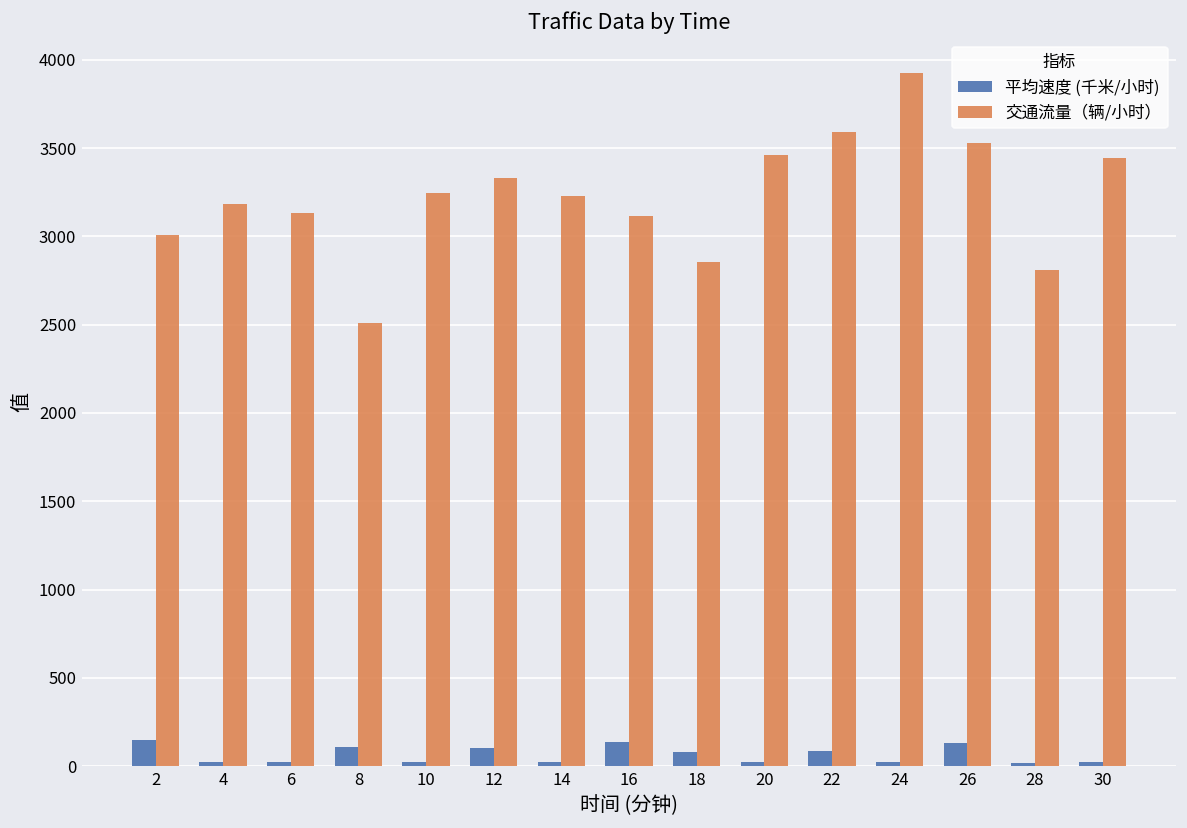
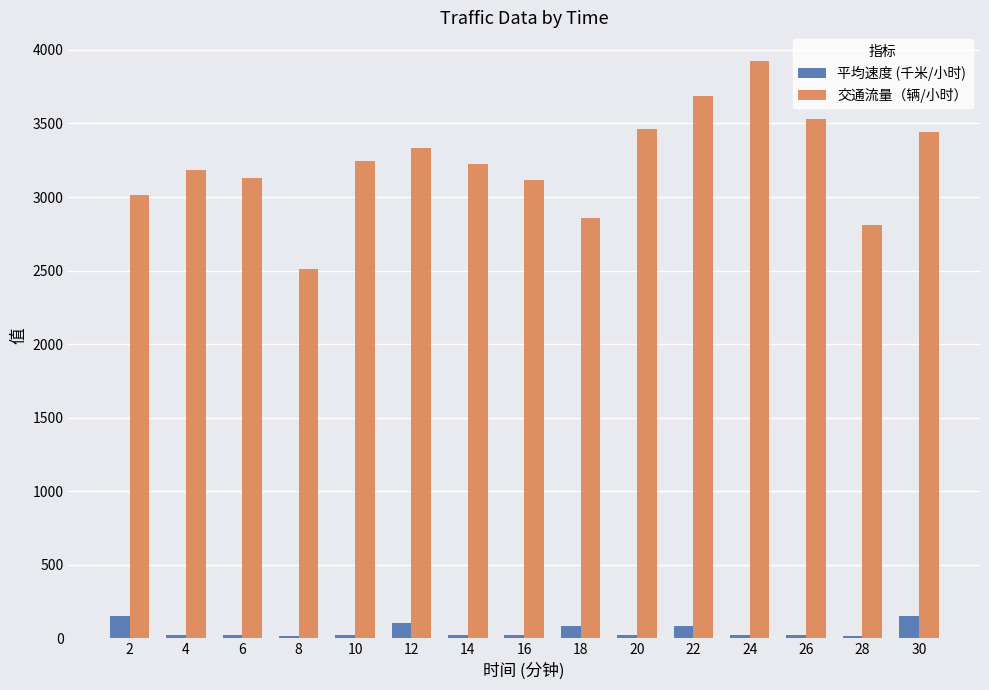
平均速度 (千米/小时), 8: 110 -> 20
平均速度 (千米/小时), 16: 140 -> 20
交通流量（辆/小时）, 22: 3590 -> 3680
平均速度 (千米/小时), 26: 130 -> 20
平均速度 (千米/小时), 30: 20 -> 150
